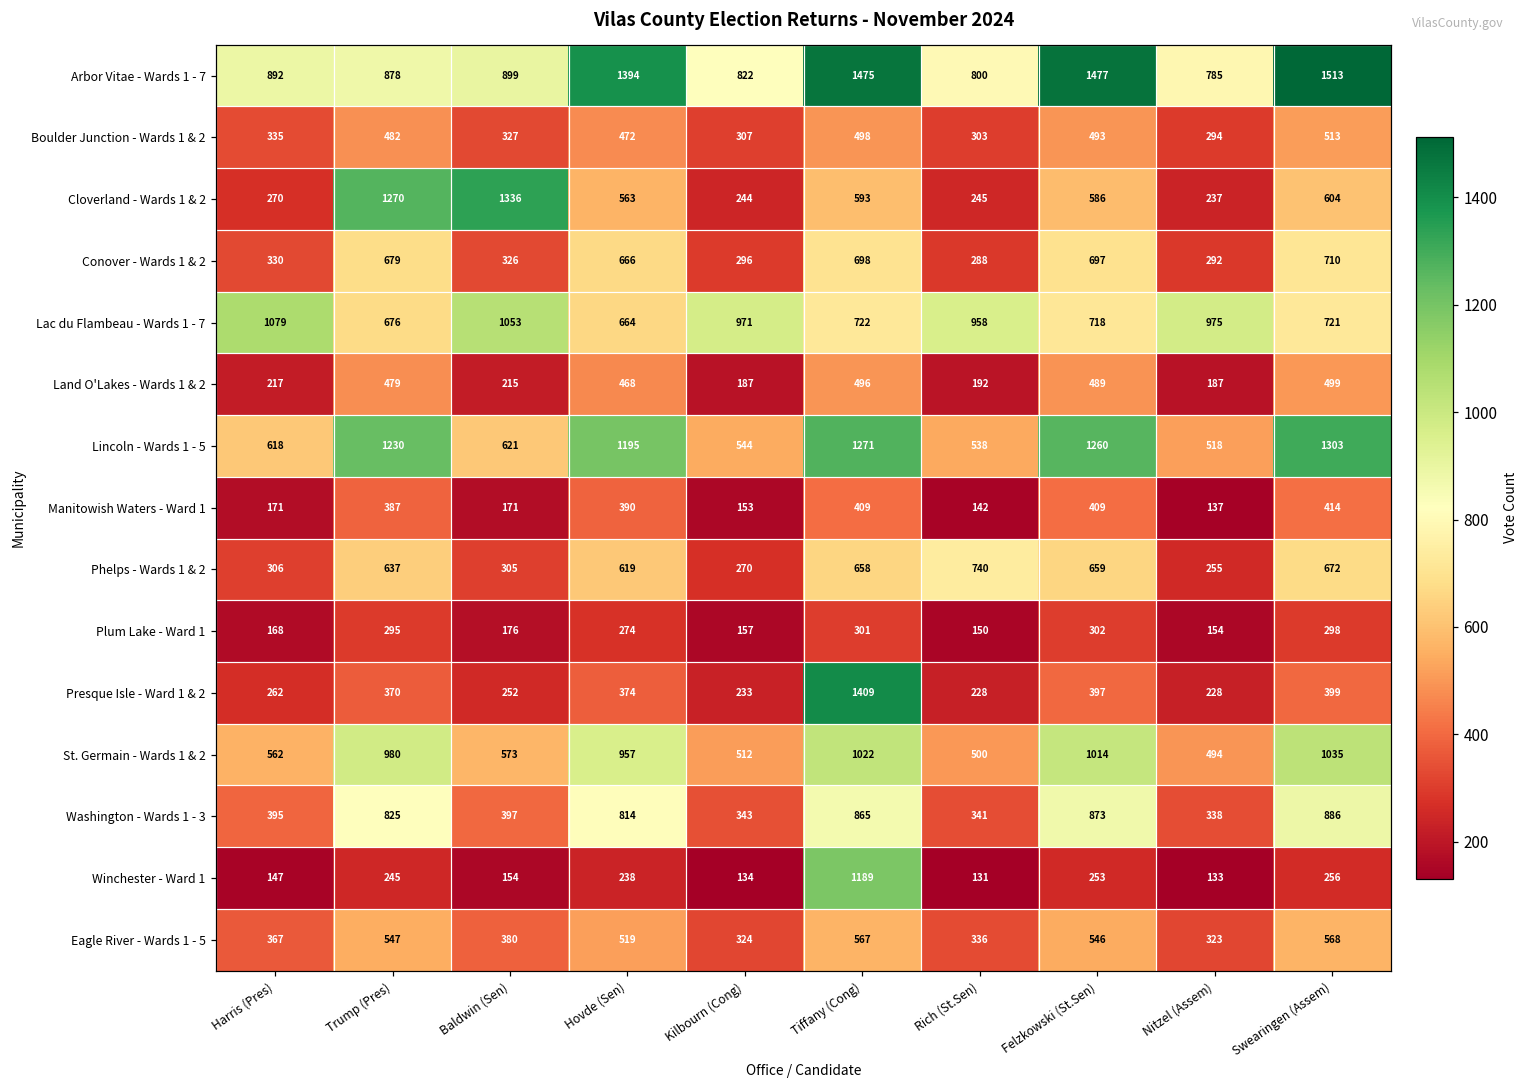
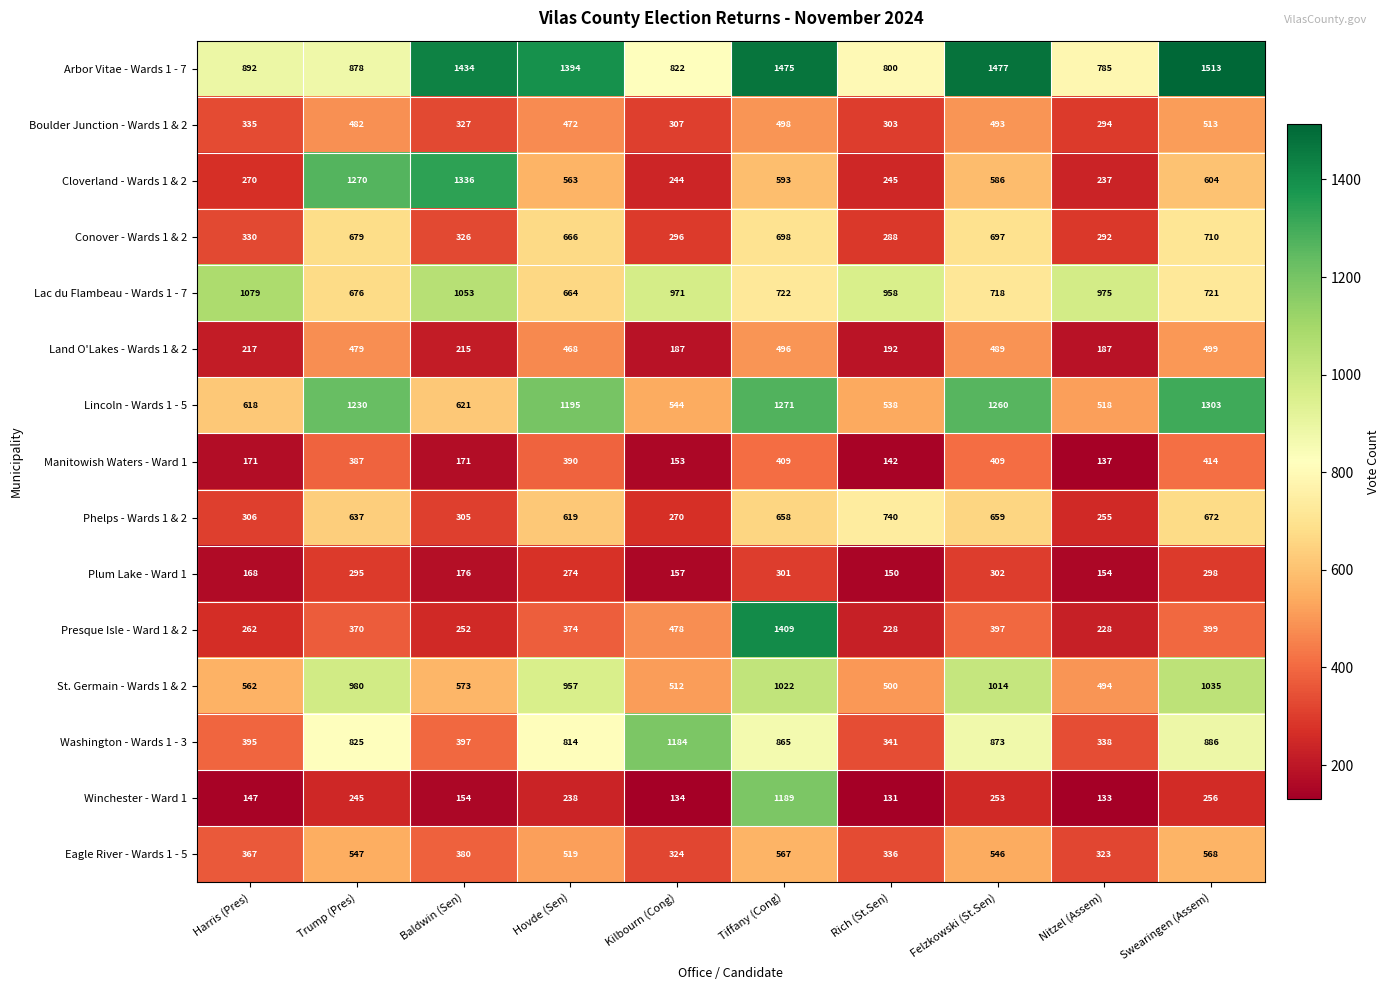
Arbor Vitae - Wards 1 - 7, Baldwin (Sen): 899 -> 1434
Presque Isle - Ward 1 & 2, Kilbourn (Cong): 233 -> 478
Washington - Wards 1 - 3, Kilbourn (Cong): 343 -> 1184
